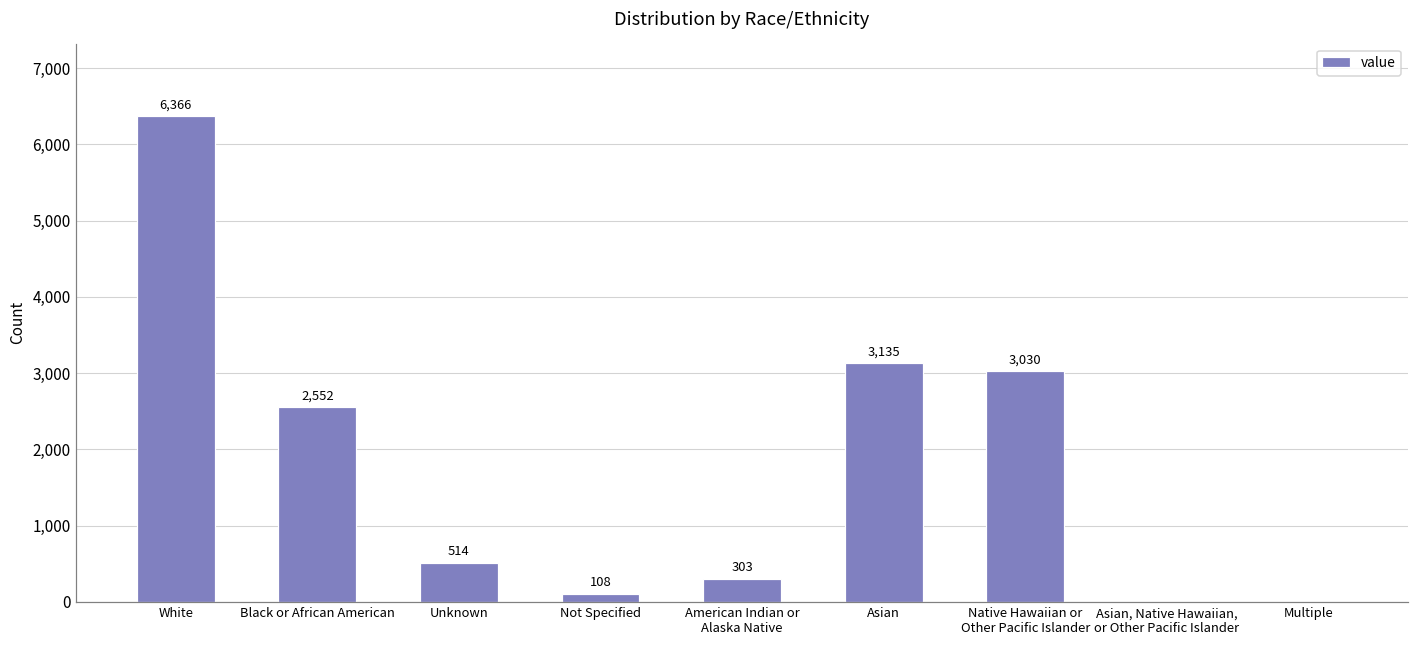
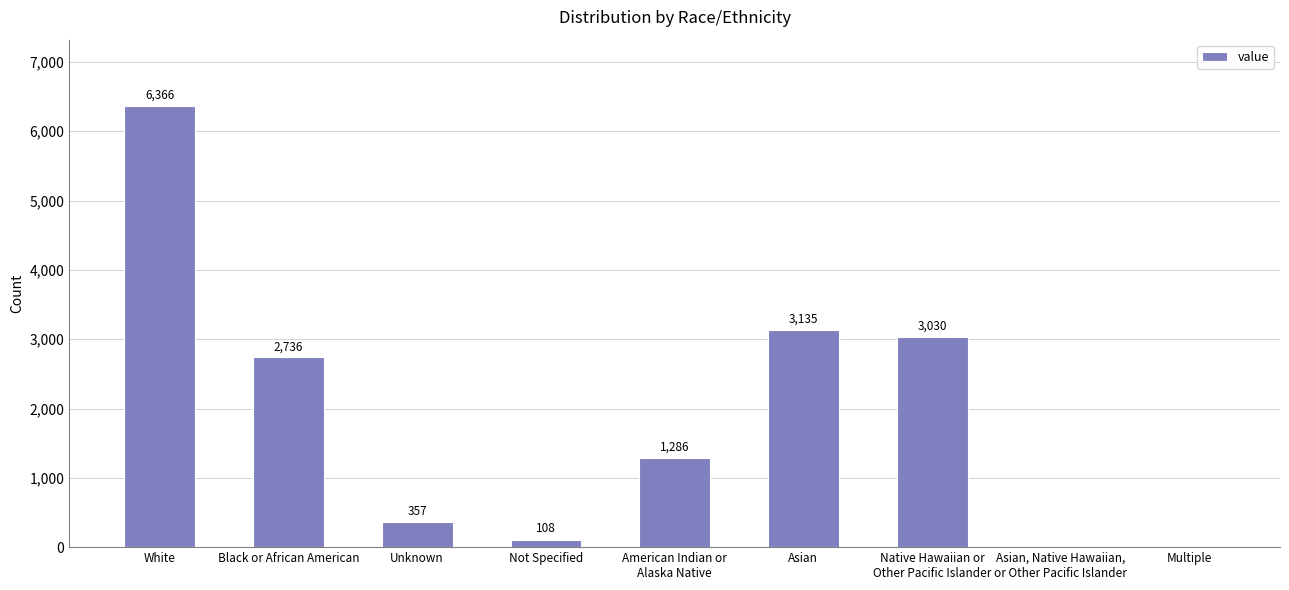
Black or African American: 2,552 -> 2,736
Unknown: 514 -> 357
American Indian or Alaska Native: 303 -> 1,286
